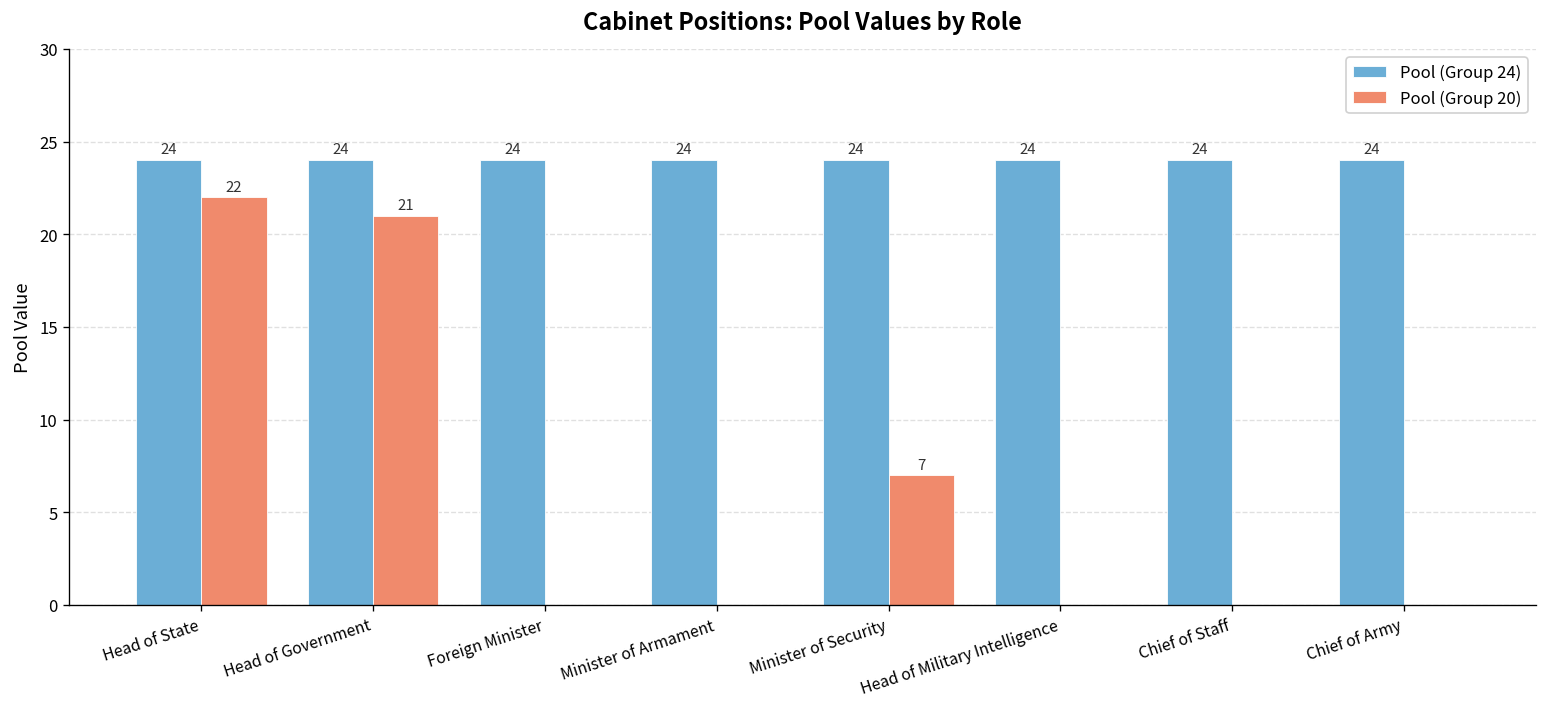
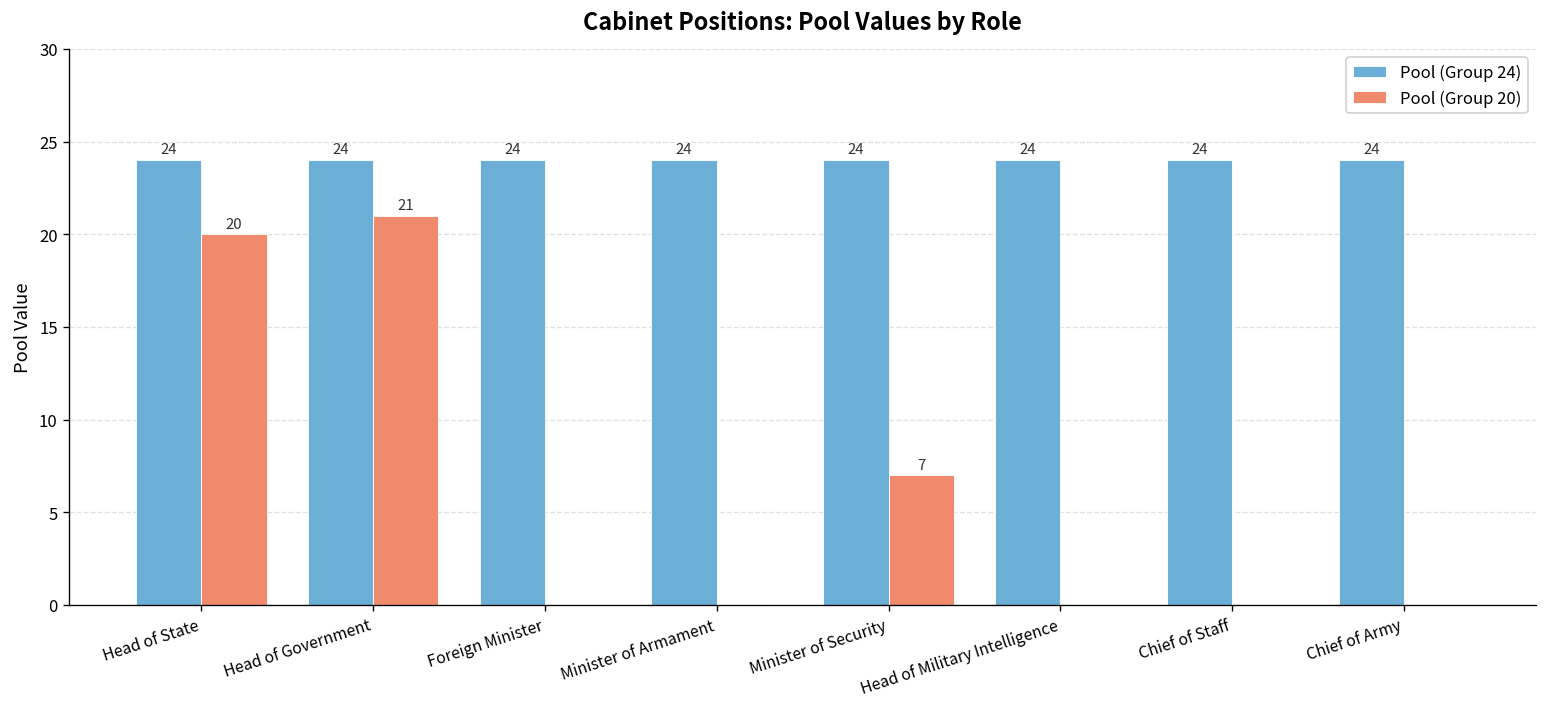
Pool (Group 20), Head of State: 22 -> 20
